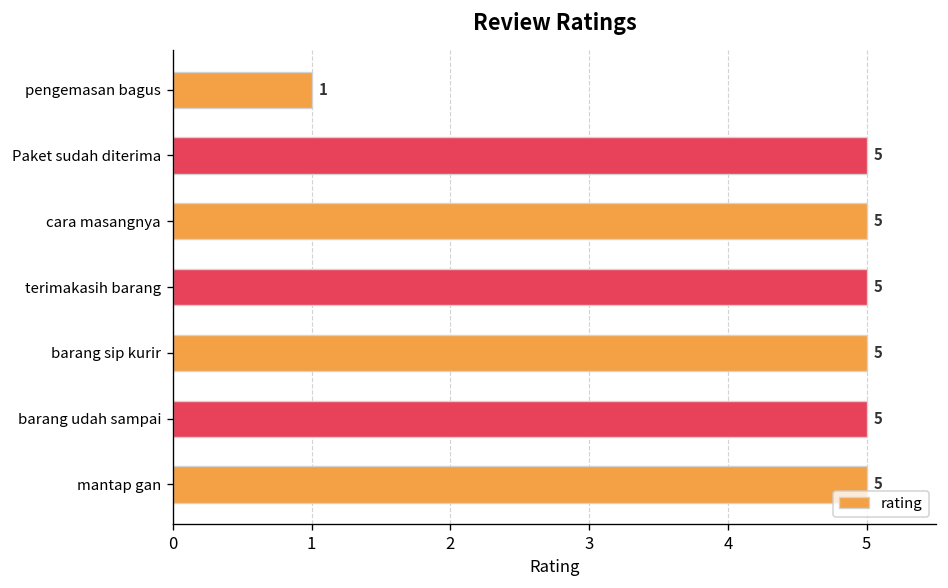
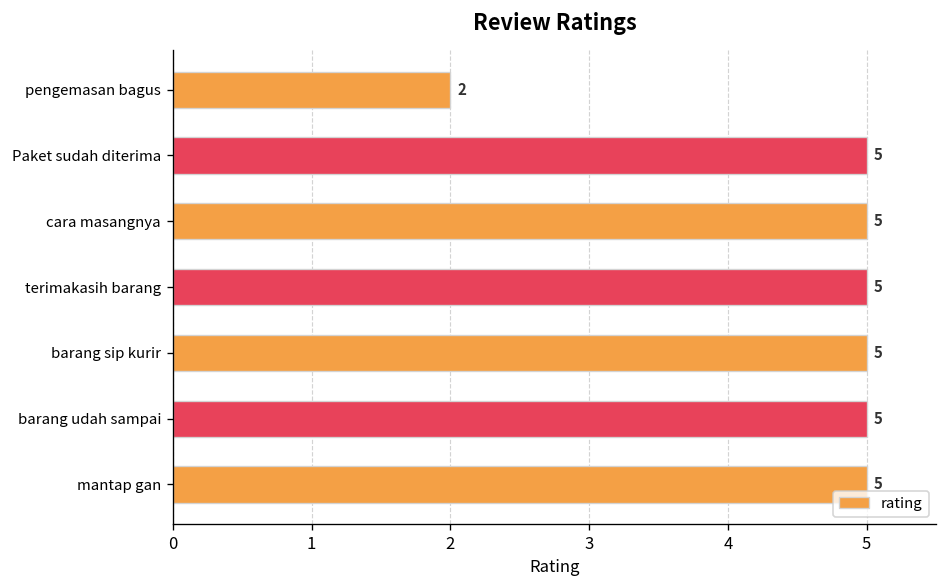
pengemasan bagus: 1 -> 2
